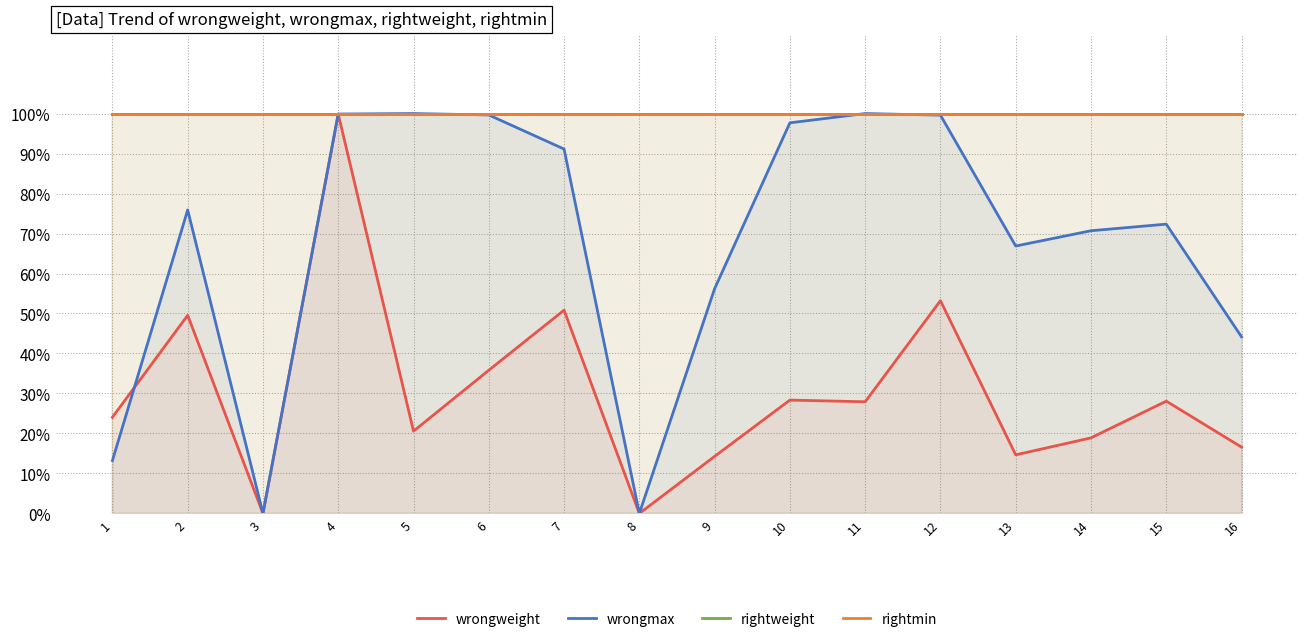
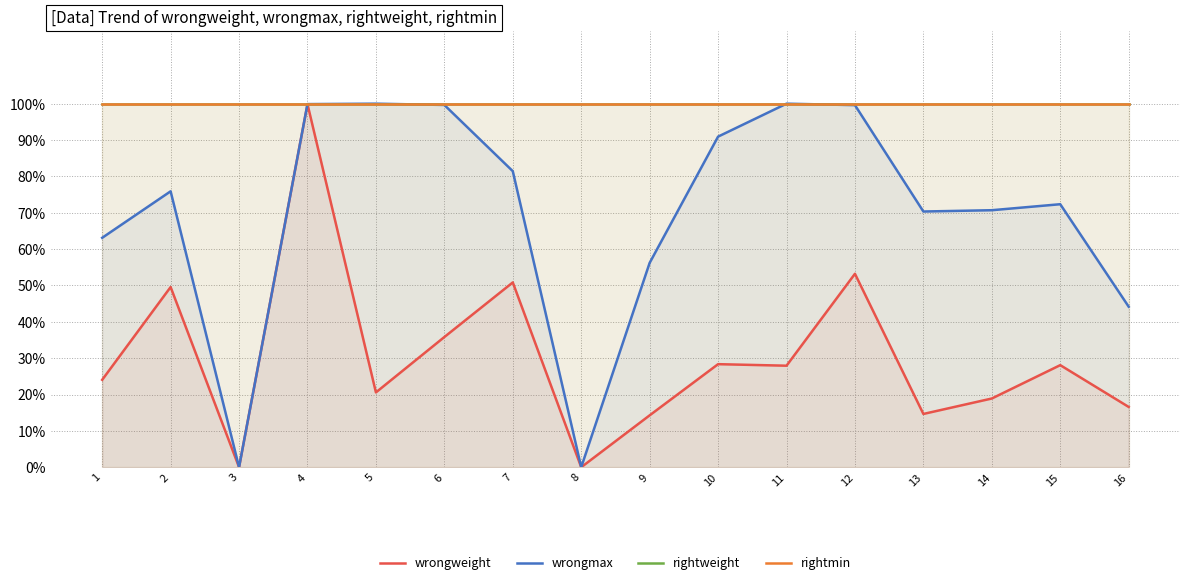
wrongmax, 1: 13% -> 63%
wrongmax, 7: 91% -> 81%
wrongmax, 10: 98% -> 91%
wrongmax, 13: 67% -> 70%
